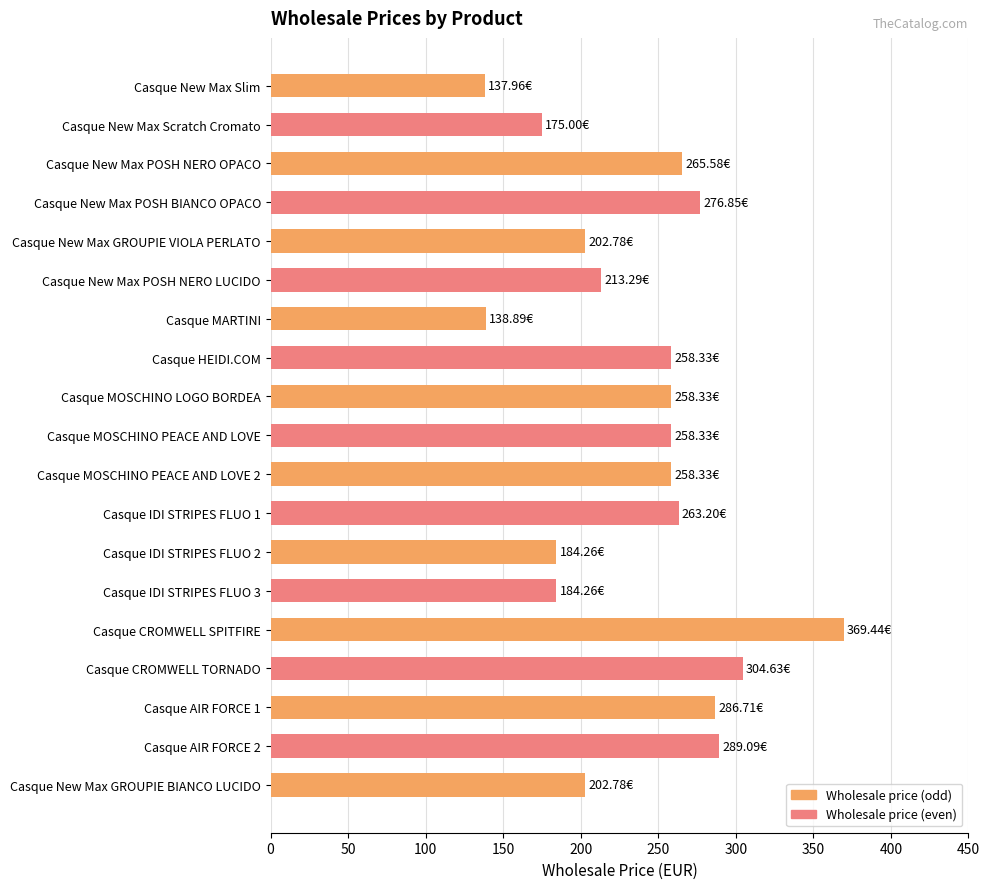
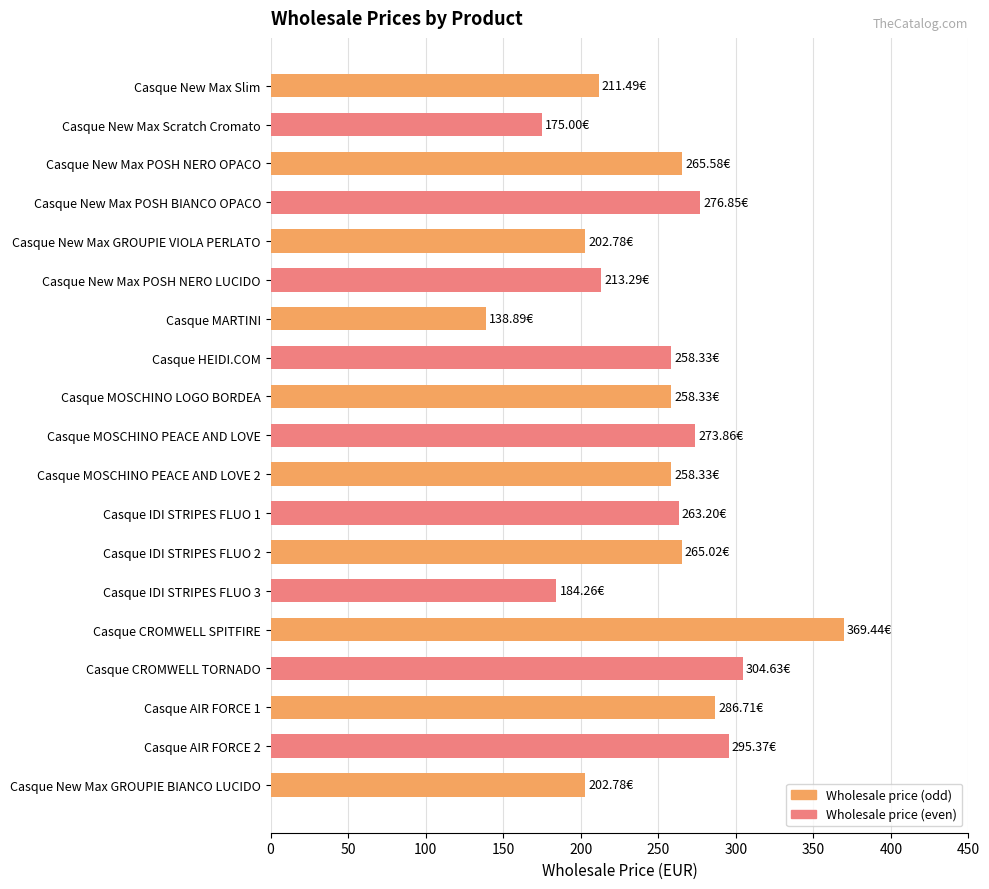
Casque New Max Slim: 137.96€ -> 211.49€
Casque MOSCHINO PEACE AND LOVE: 258.33€ -> 273.86€
Casque IDI STRIPES FLUO 2: 184.26€ -> 265.02€
Casque AIR FORCE 2: 289.09€ -> 295.37€
